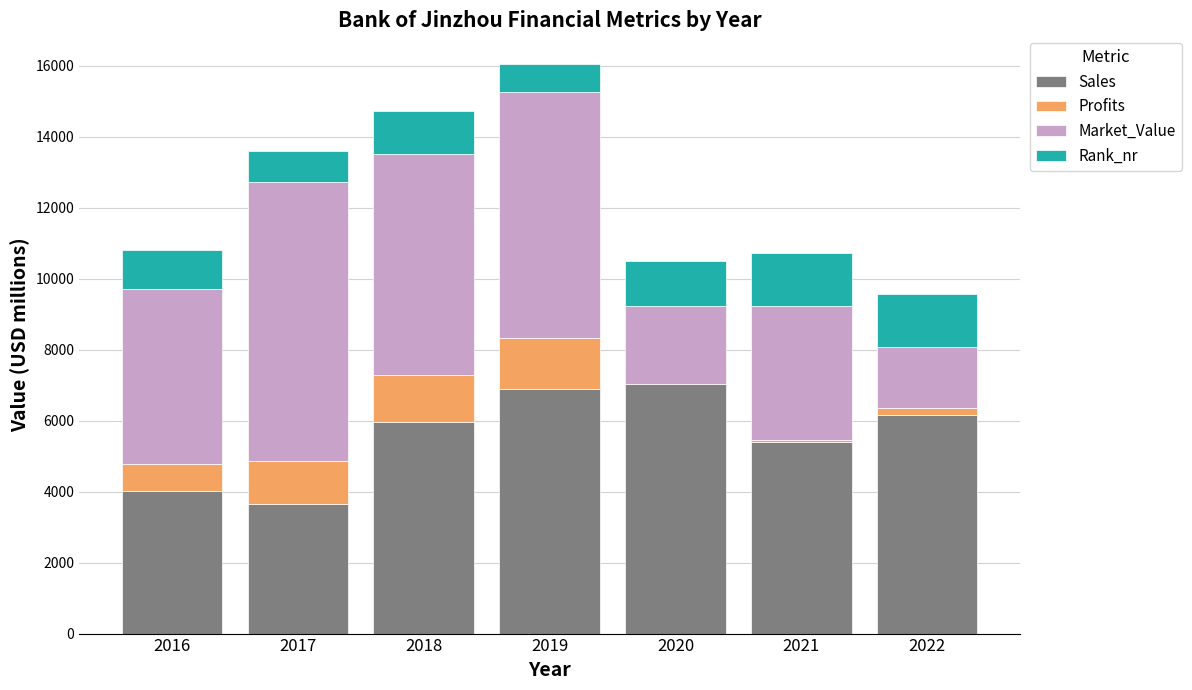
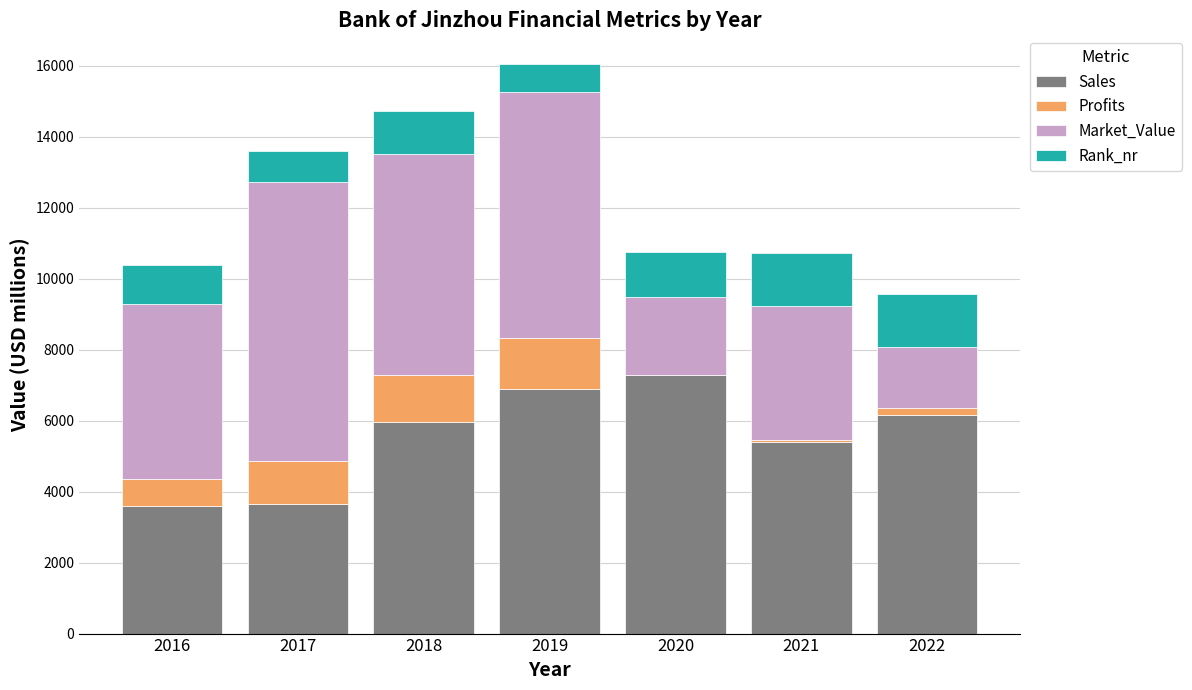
Sales, 2016: 4000 -> 3600
Profits, 2020: -400 -> -200
